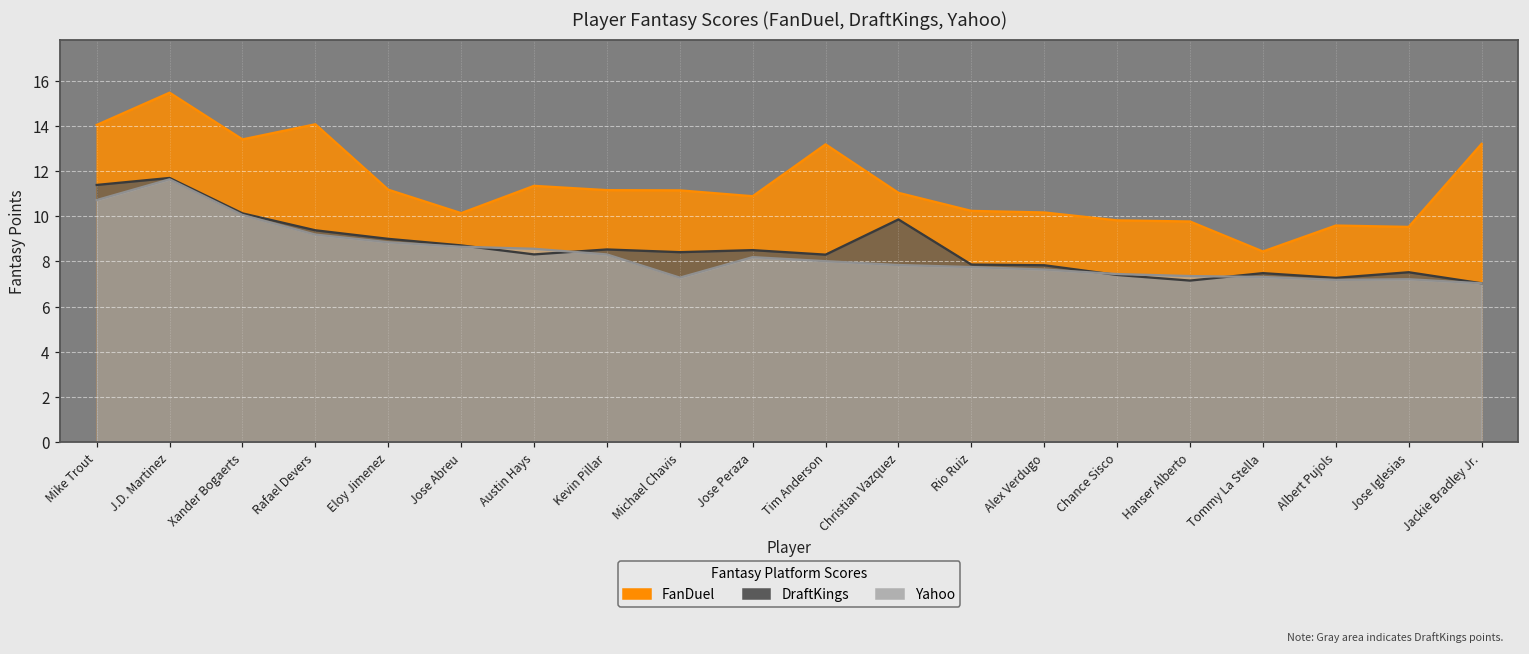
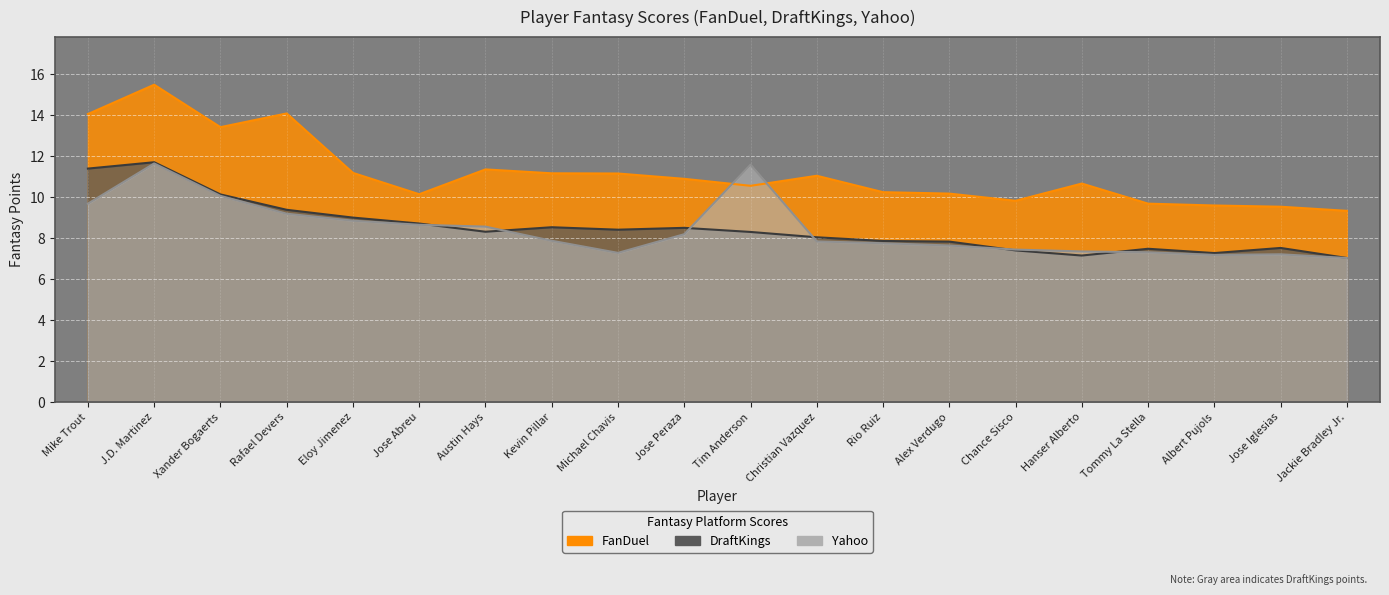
Yahoo, Mike Trout: 10.7 -> 9.7
Yahoo, Kevin Pillar: 8.3 -> 7.9
FanDuel, Tim Anderson: 13.2 -> 10.6
Yahoo, Tim Anderson: 8.0 -> 11.6
DraftKings, Christian Vazquez: 9.9 -> 8.0
FanDuel, Hanser Alberto: 9.8 -> 10.7
FanDuel, Tommy La Stella: 8.4 -> 9.7
FanDuel, Jackie Bradley Jr.: 13.2 -> 9.3
